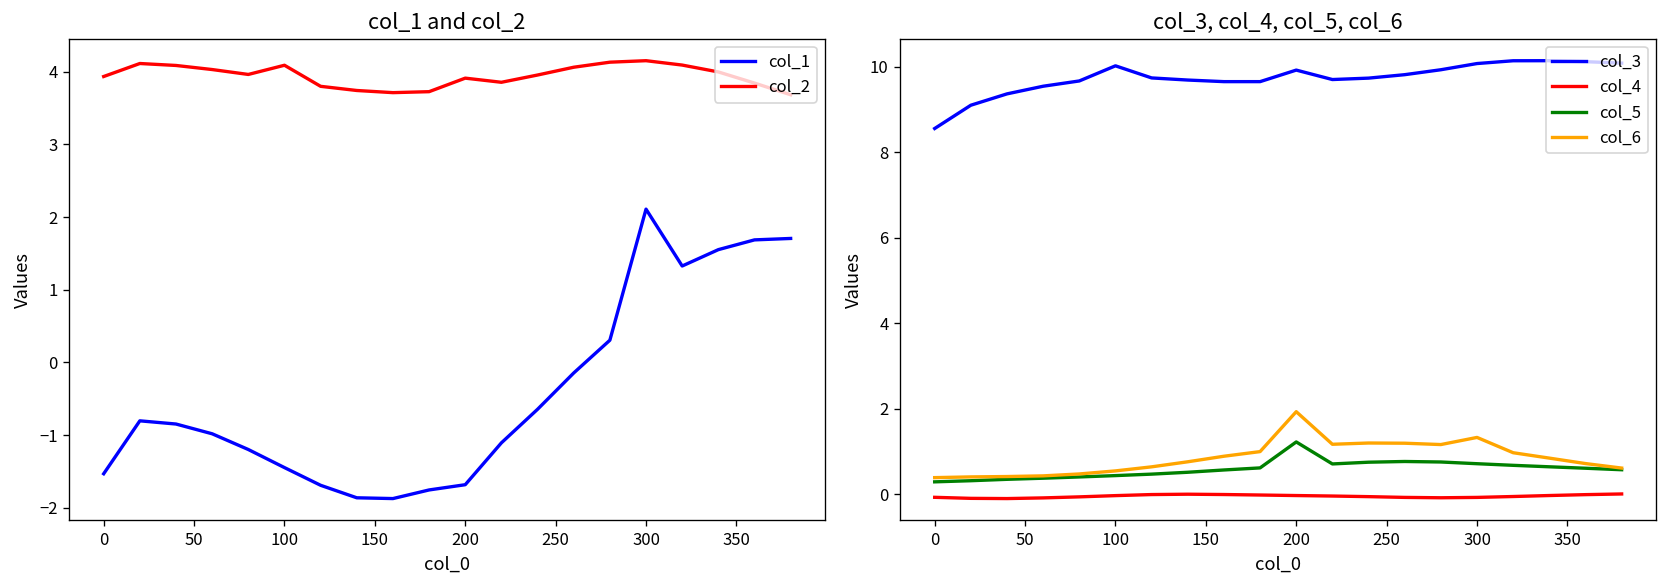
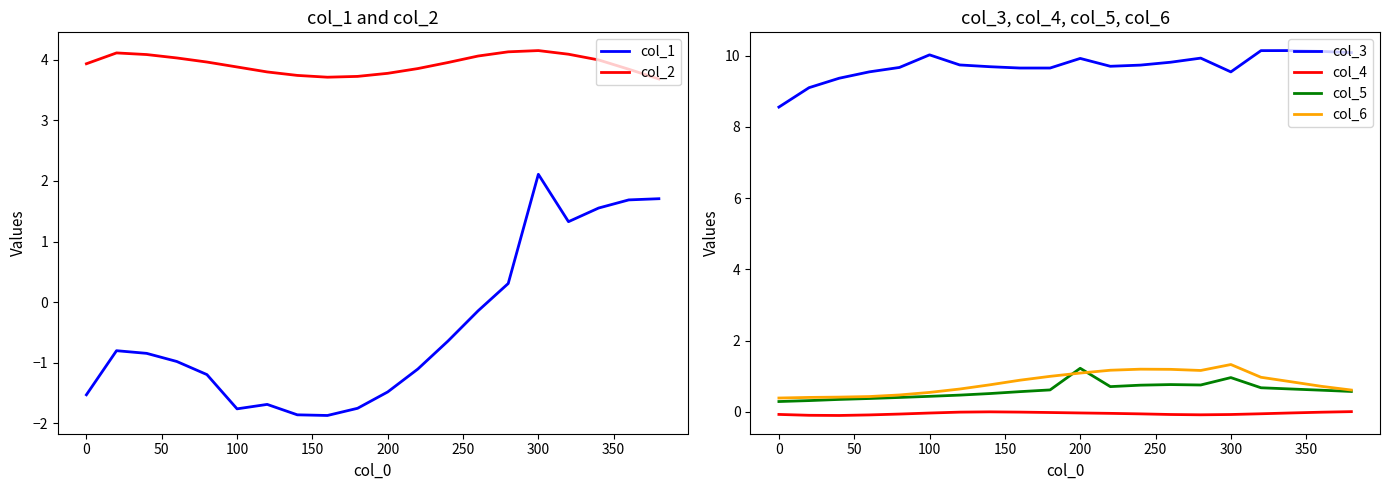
col_1 and col_2, col_1, 100: -1.4 -> -1.8
col_1 and col_2, col_2, 100: 4.1 -> 3.9
col_1 and col_2, col_1, 200: -1.7 -> -1.5
col_1 and col_2, col_2, 200: 3.9 -> 3.8
col_3, col_4, col_5, col_6, col_6, 200: 1.9 -> 1.1
col_3, col_4, col_5, col_6, col_3, 300: 10.1 -> 9.5
col_3, col_4, col_5, col_6, col_5, 300: 0.7 -> 1.0
